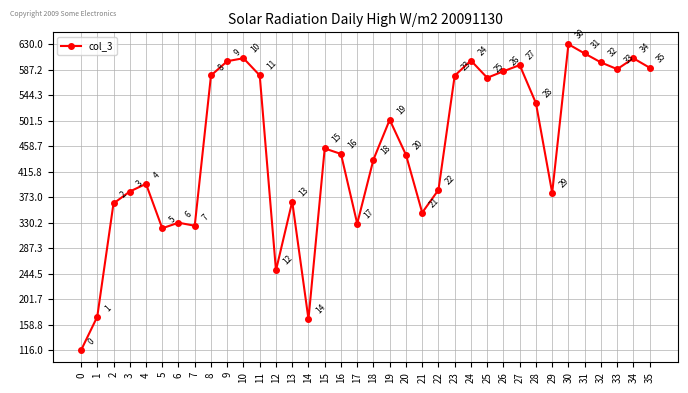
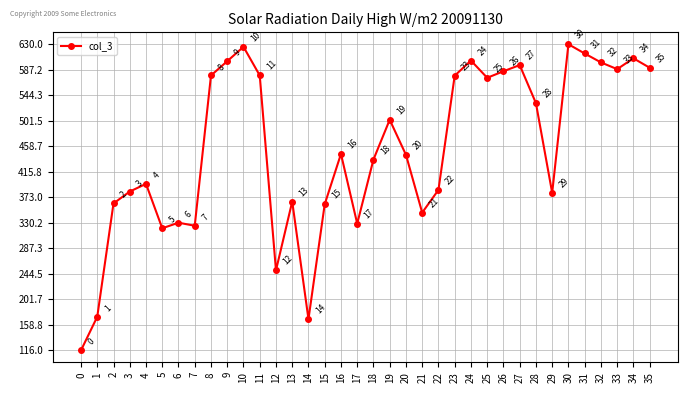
10: 610 -> 630
15: 460 -> 360
